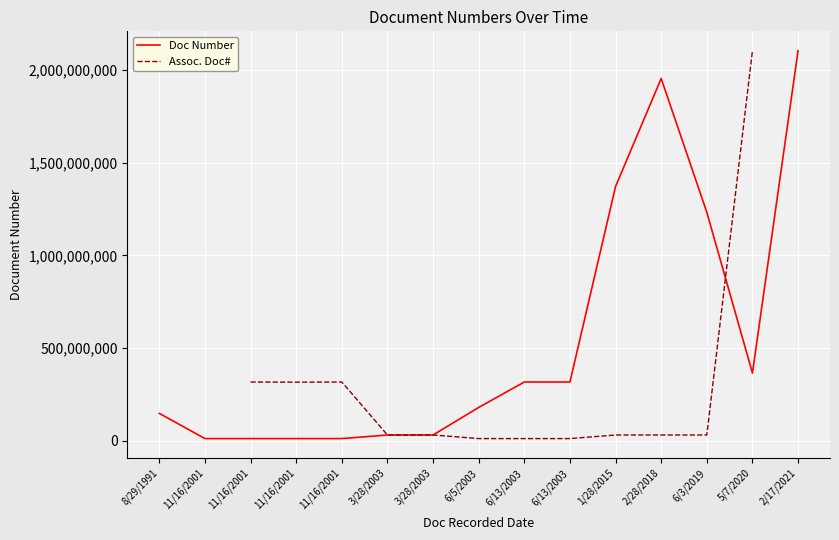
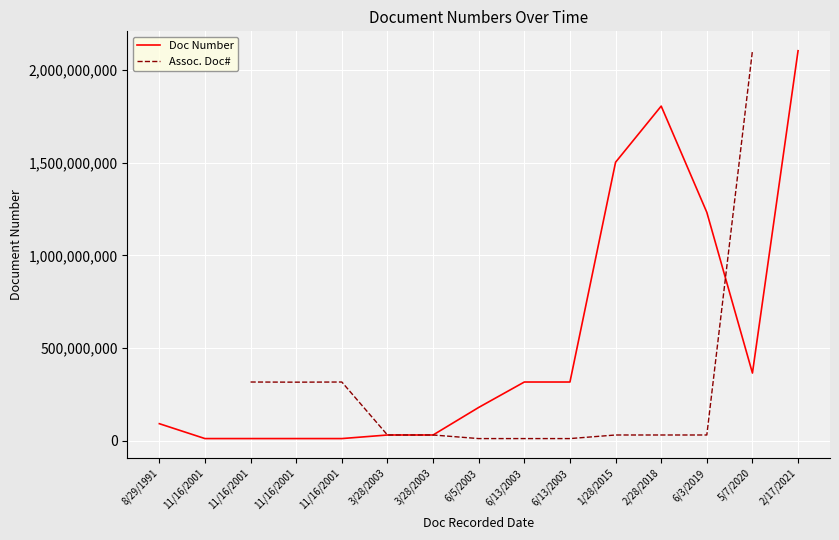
Doc Number, 8/29/1991: 150,000,000 -> 90,000,000
Doc Number, 1/28/2015: 1,370,000,000 -> 1,500,000,000
Doc Number, 2/28/2018: 1,950,000,000 -> 1,810,000,000
